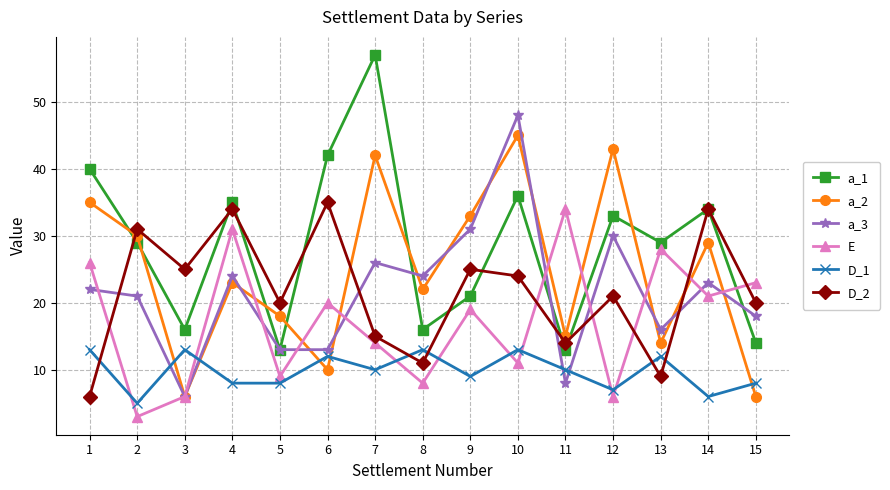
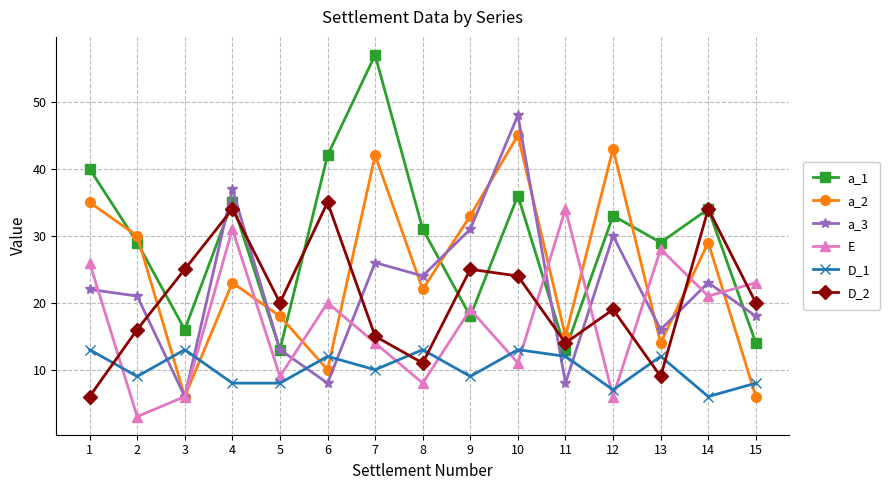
D_1, 2: 5 -> 9
D_2, 2: 31 -> 16
a_3, 4: 24 -> 37
a_3, 6: 13 -> 8
a_1, 8: 16 -> 31
a_1, 9: 21 -> 18
D_1, 11: 10 -> 12
D_2, 12: 21 -> 19
